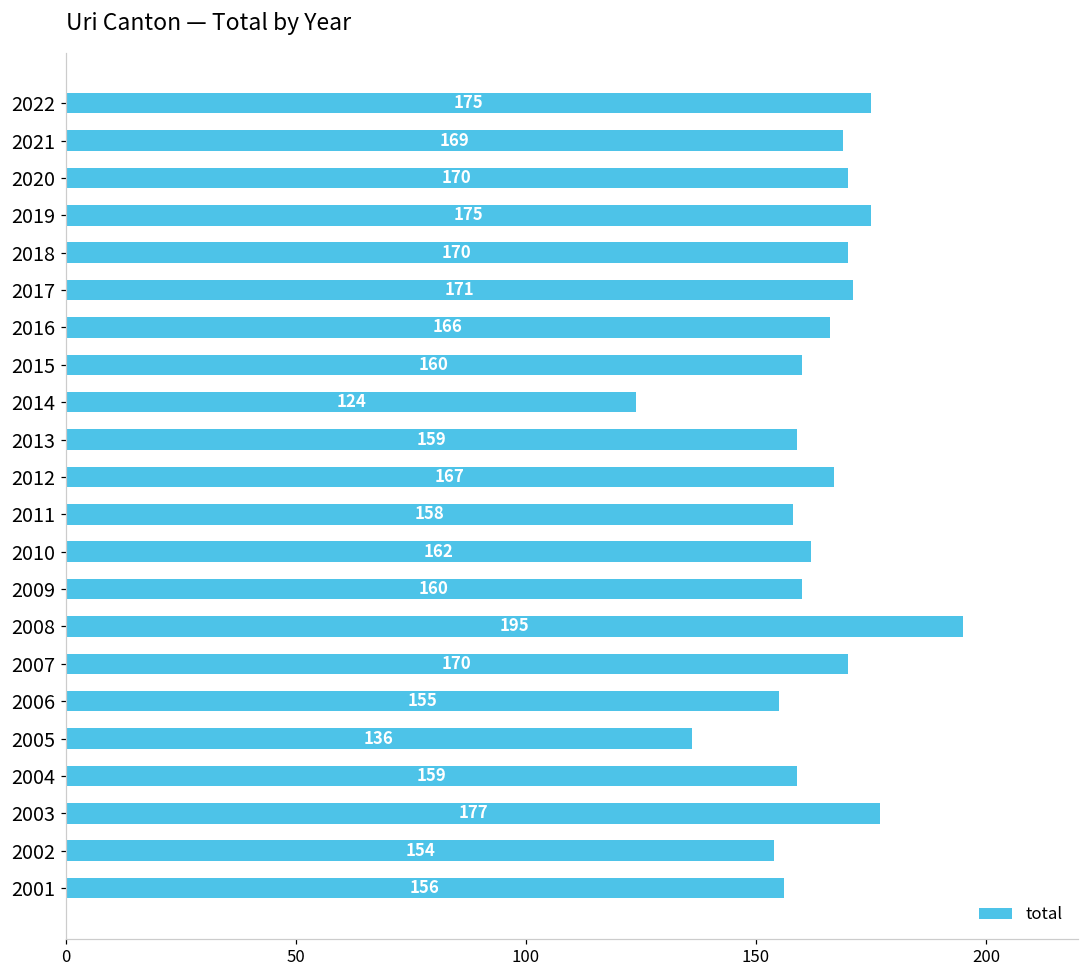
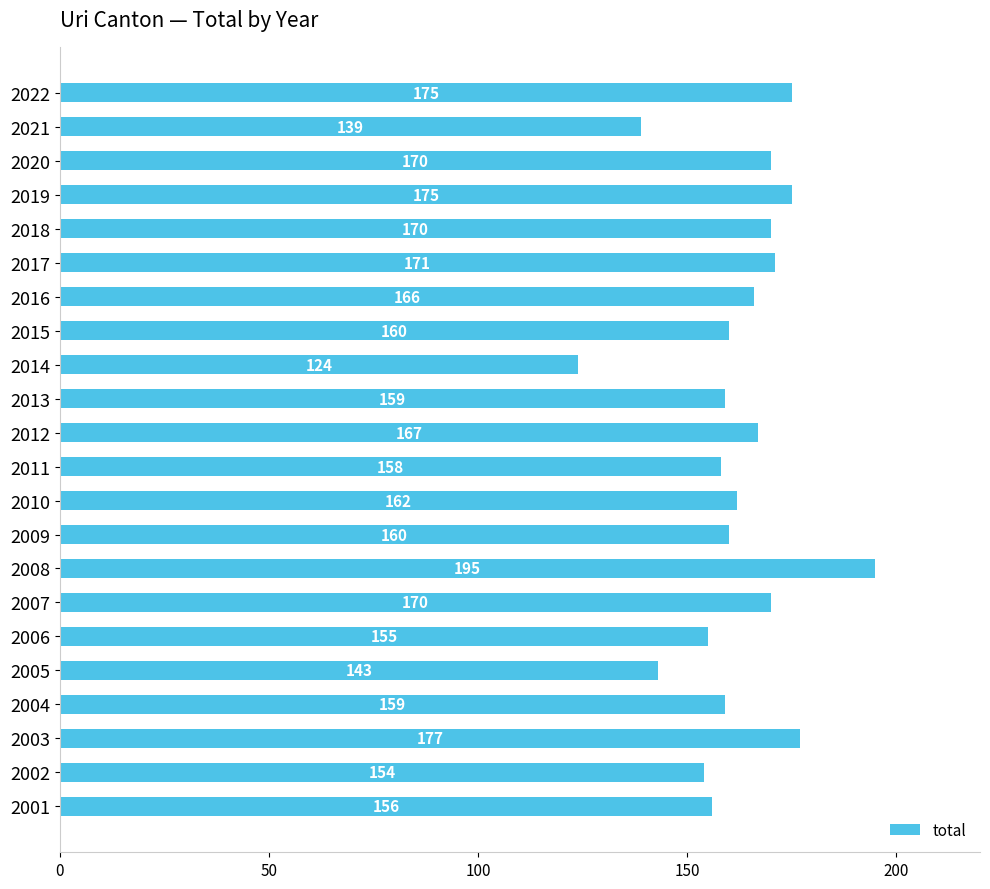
2021: 169 -> 139
2005: 136 -> 143
